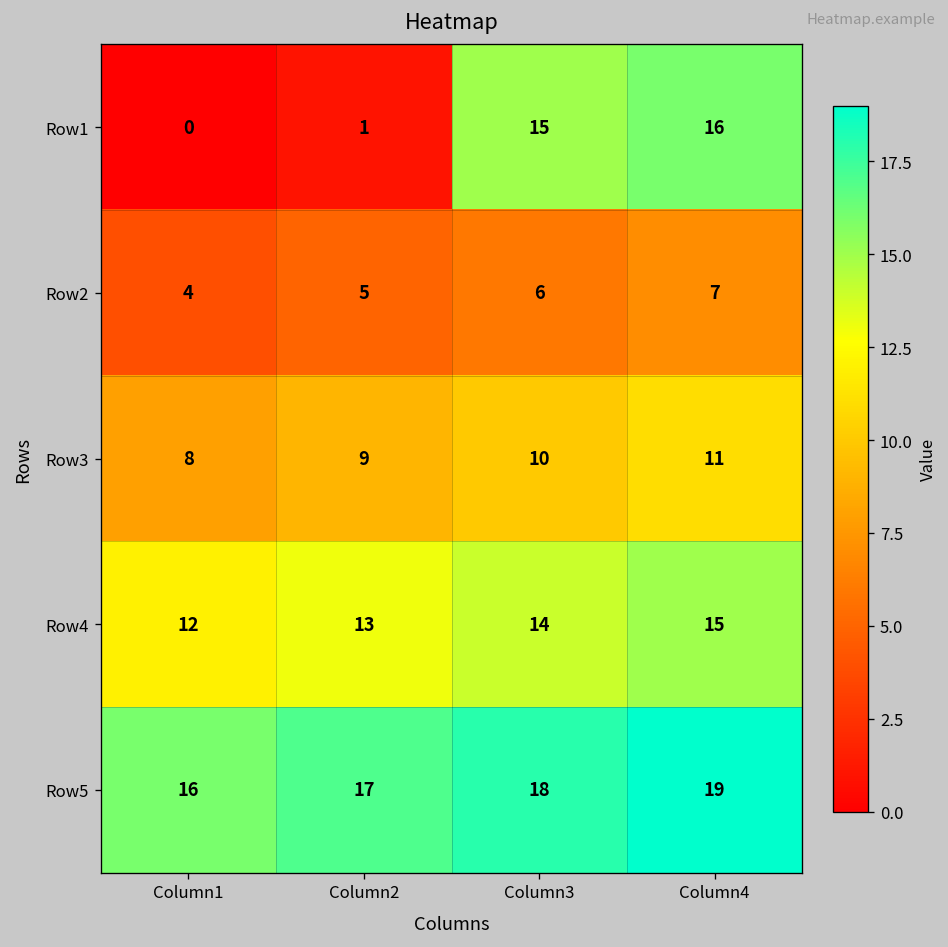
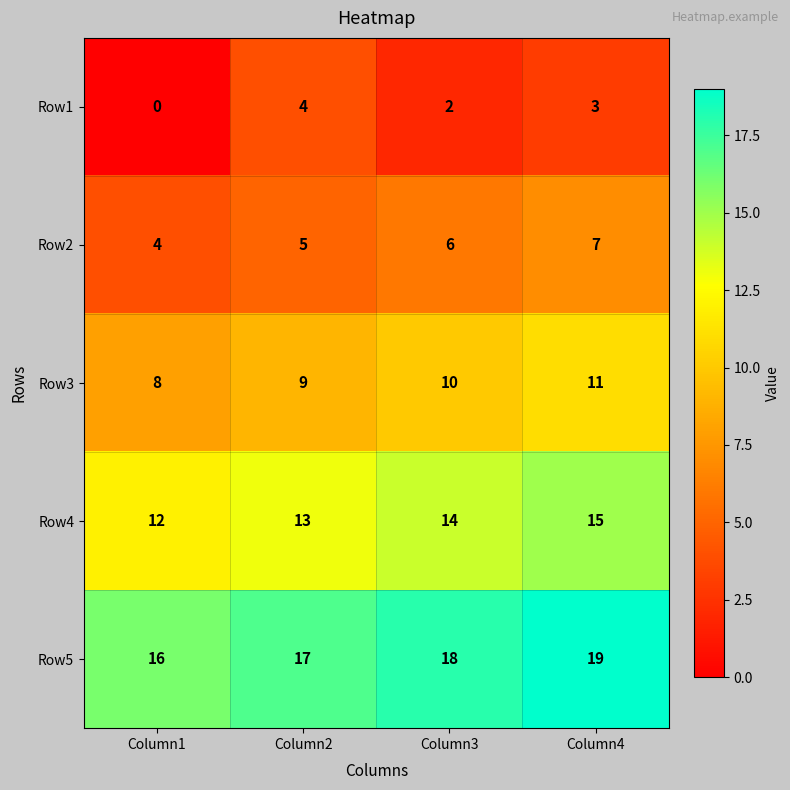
Row1, Column2: 1 -> 4
Row1, Column3: 15 -> 2
Row1, Column4: 16 -> 3
